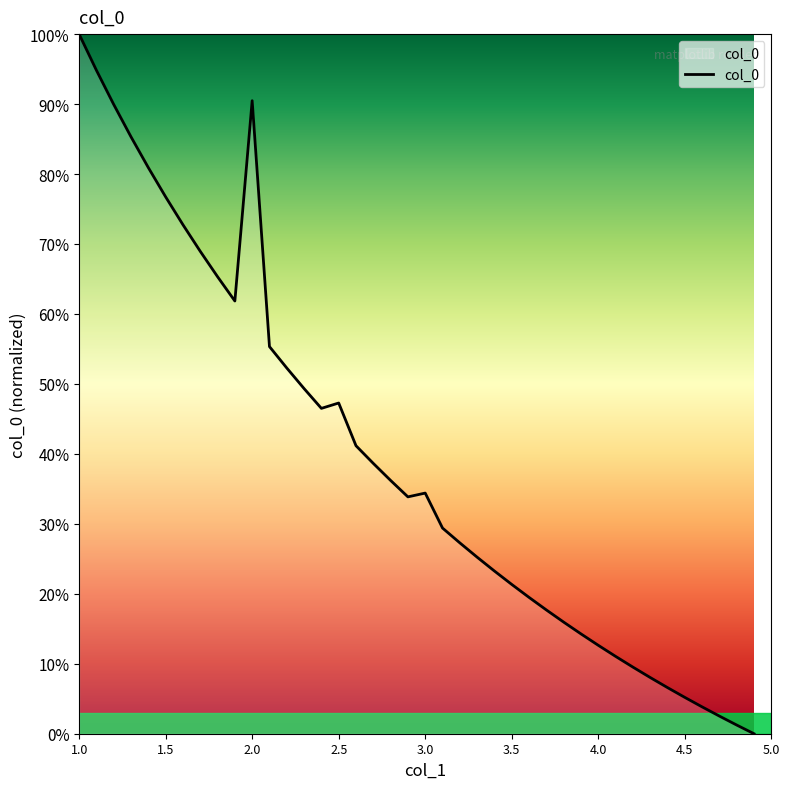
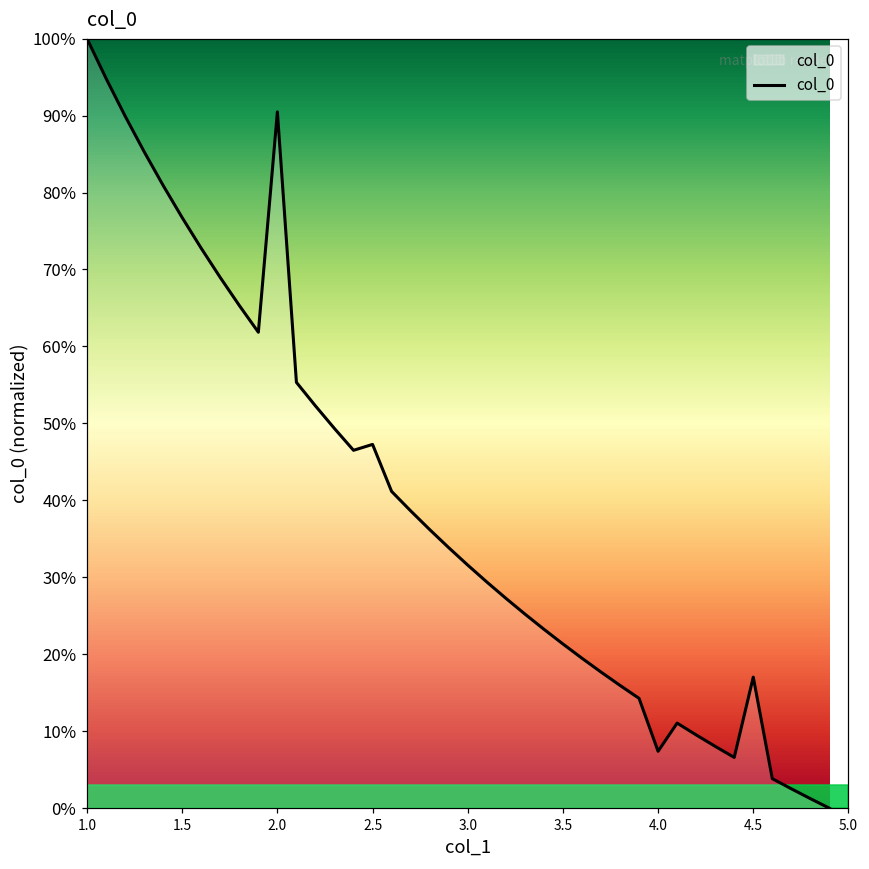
3.0: 34% -> 32%
4.0: 13% -> 7%
4.5: 5% -> 17%
